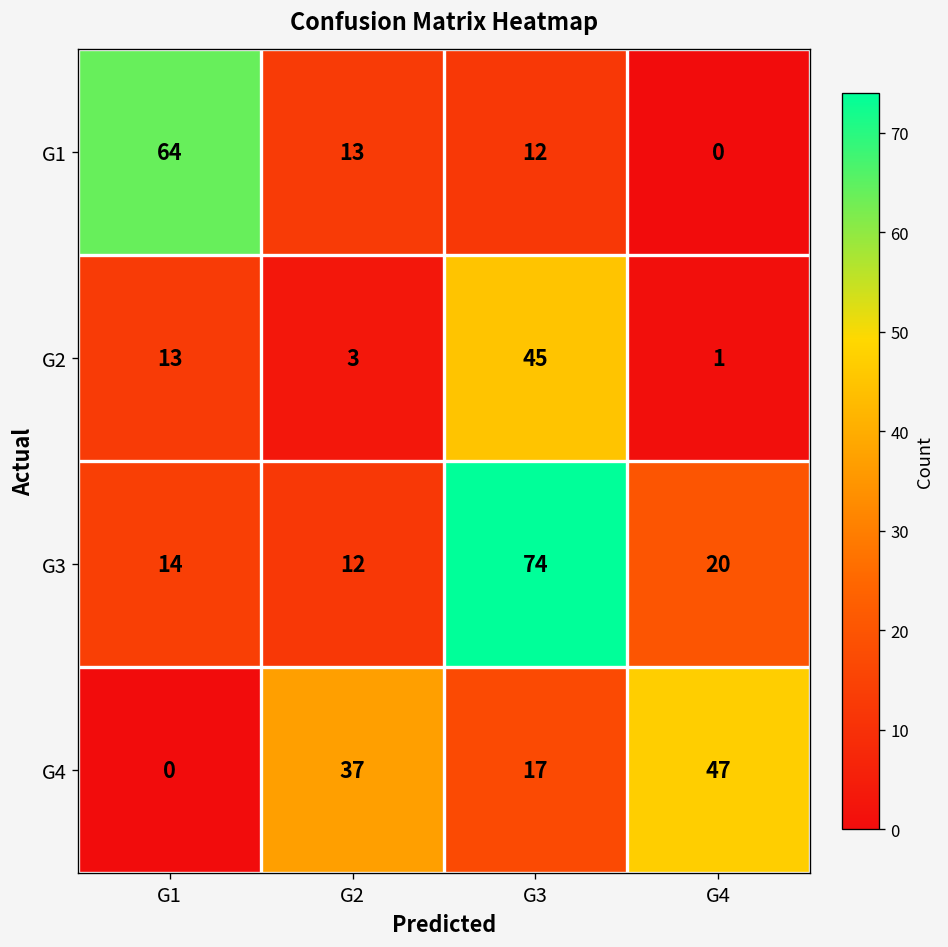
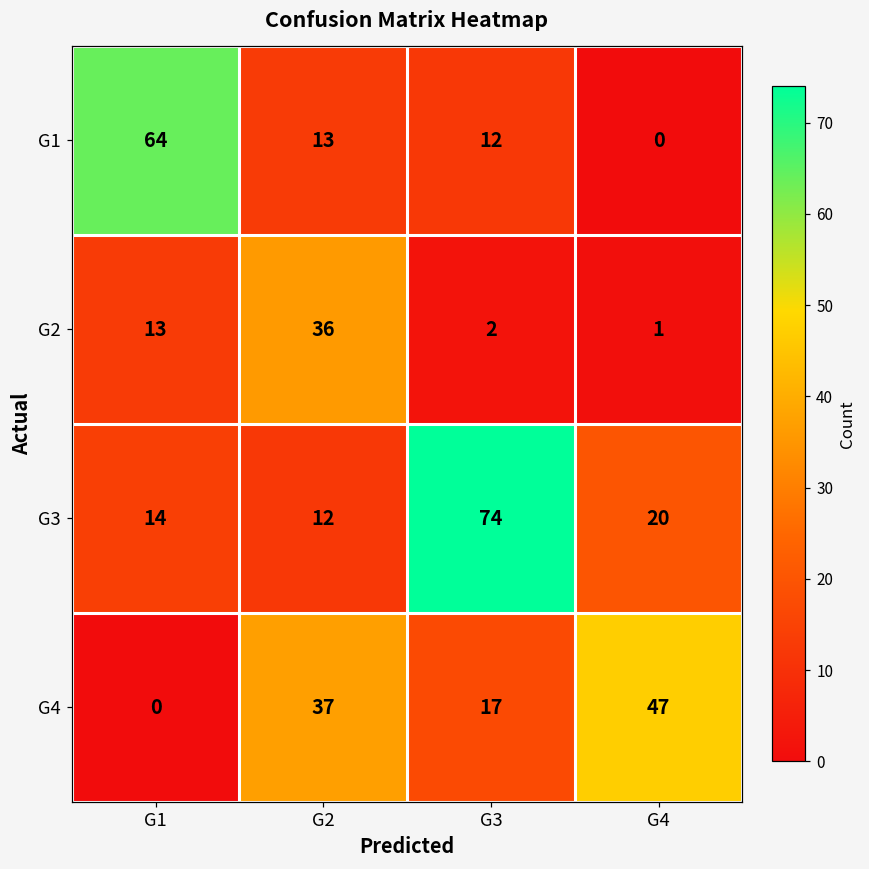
G2, G2: 3 -> 36
G2, G3: 45 -> 2
